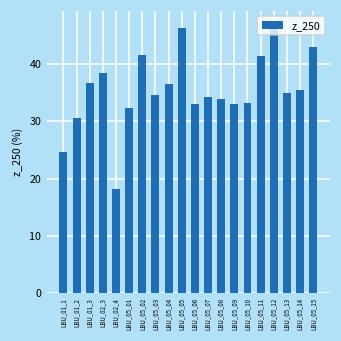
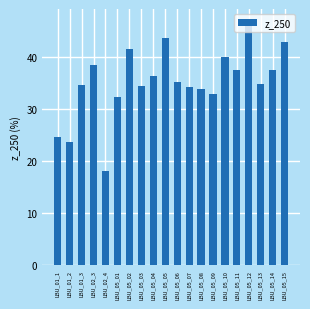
LBU_01_2: 31 -> 24
LBU_01_3: 37 -> 35
LBU_05_05: 46 -> 44
LBU_05_06: 33 -> 35
LBU_05_10: 33 -> 40
LBU_05_11: 42 -> 38
LBU_05_14: 35 -> 38
